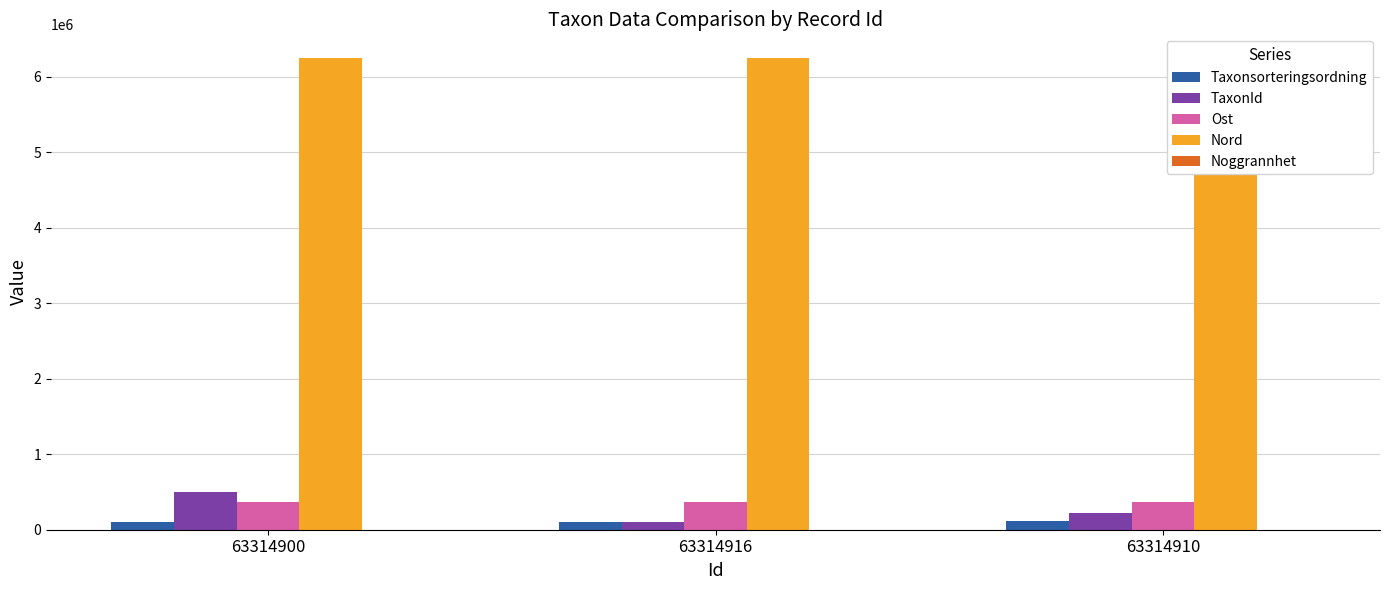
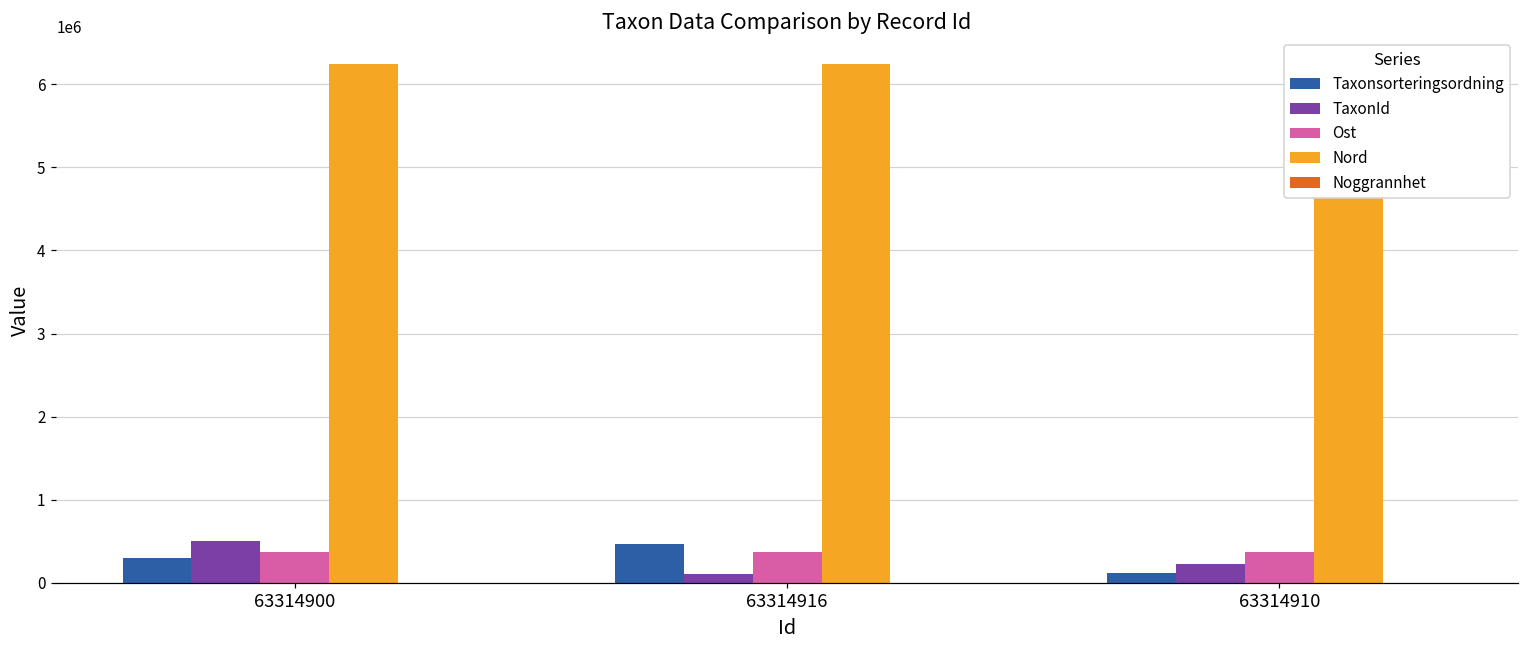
Taxonsorteringsordning, 63314900: 100000 -> 300000
Taxonsorteringsordning, 63314916: 100000 -> 500000
